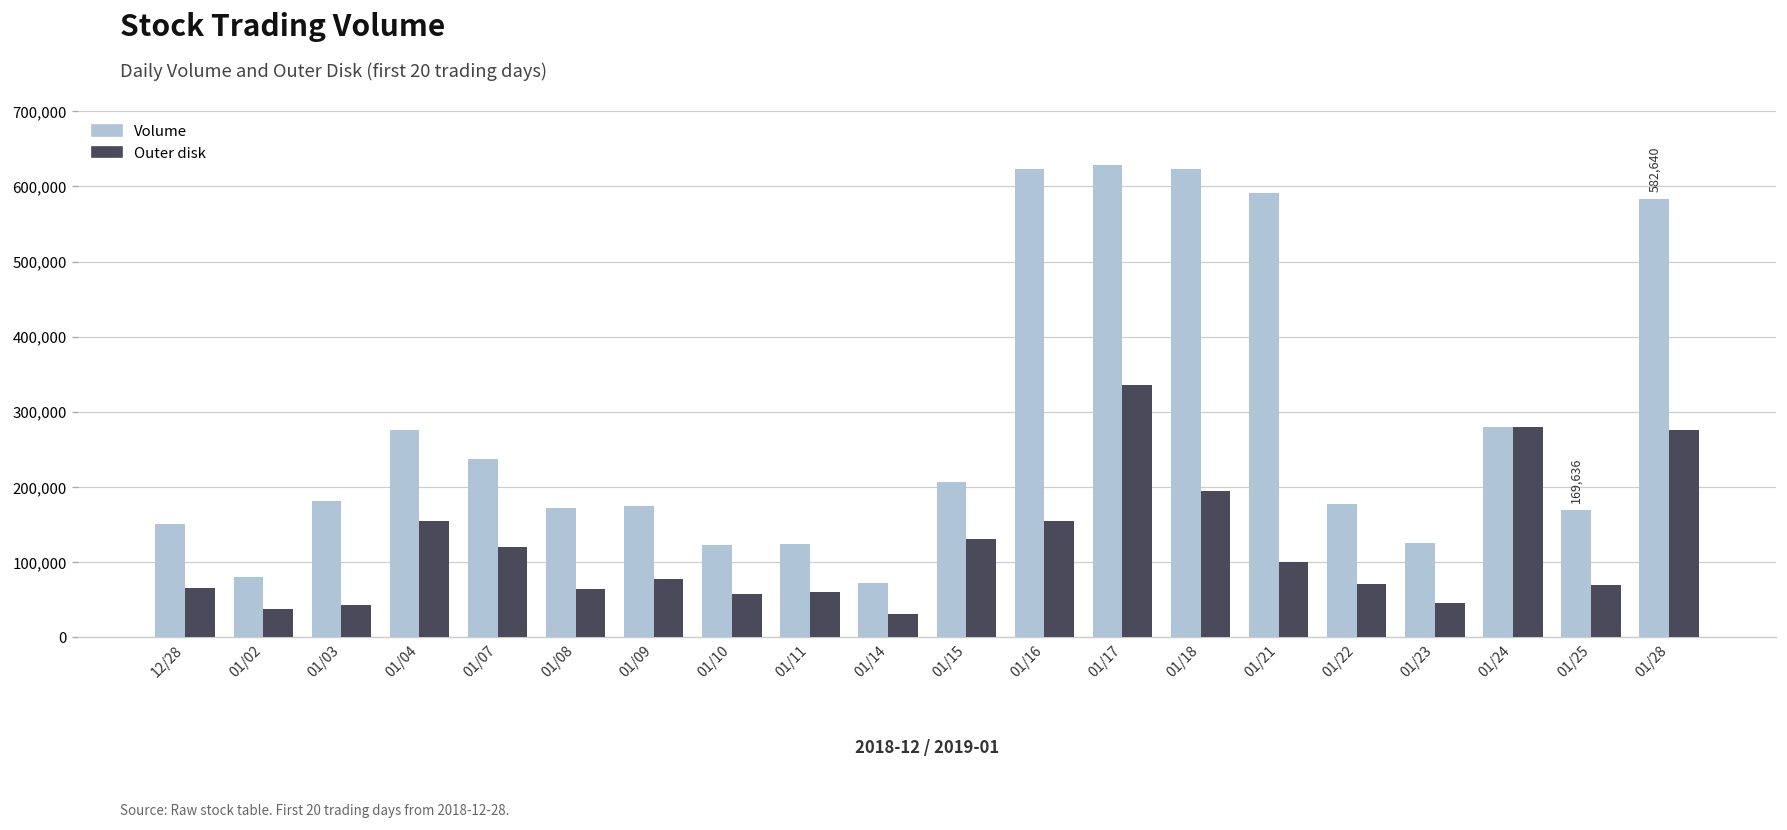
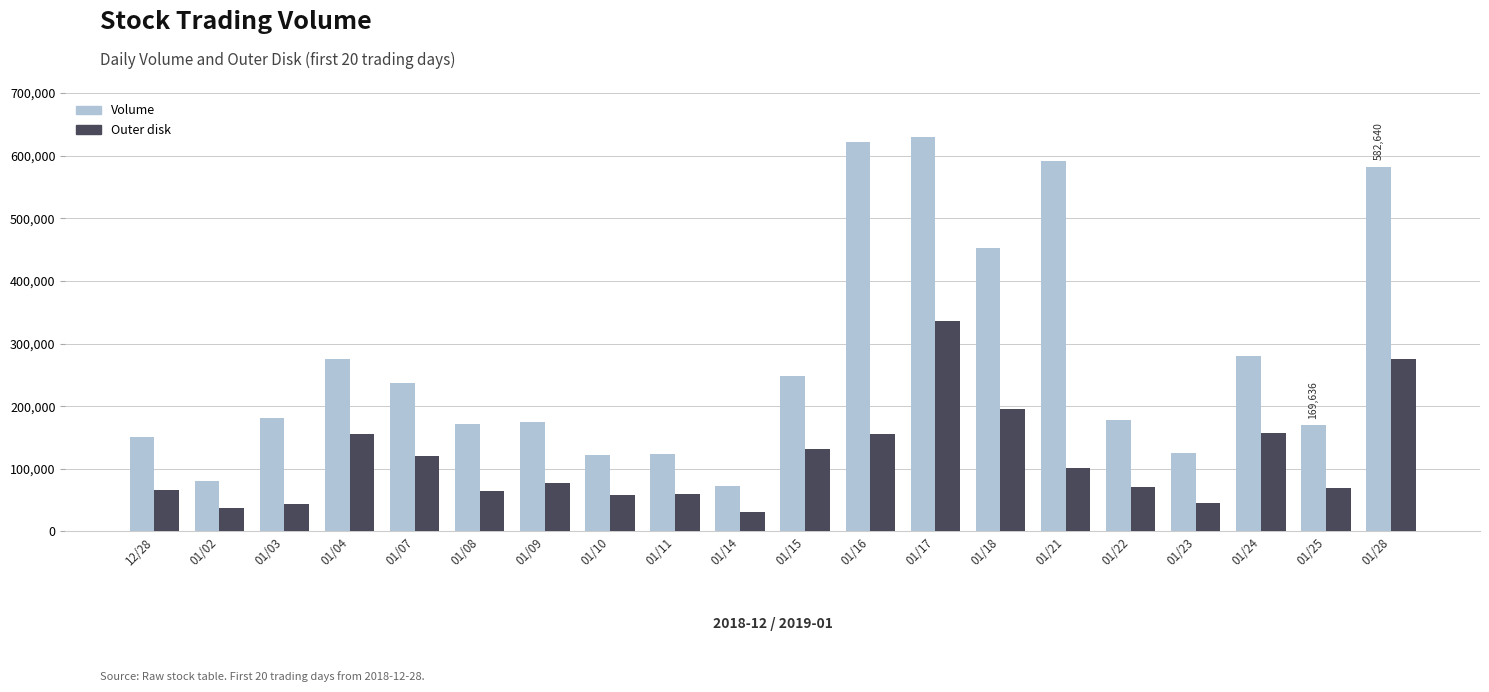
Volume, 01/15: 210,000 -> 250,000
Volume, 01/18: 620,000 -> 450,000
Outer disk, 01/24: 280,000 -> 160,000
